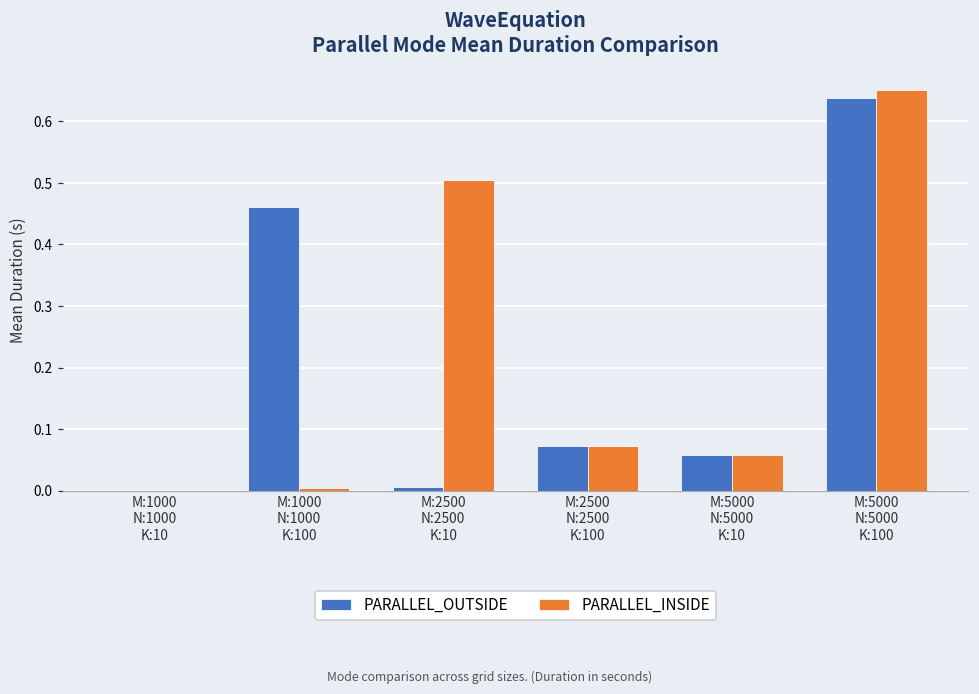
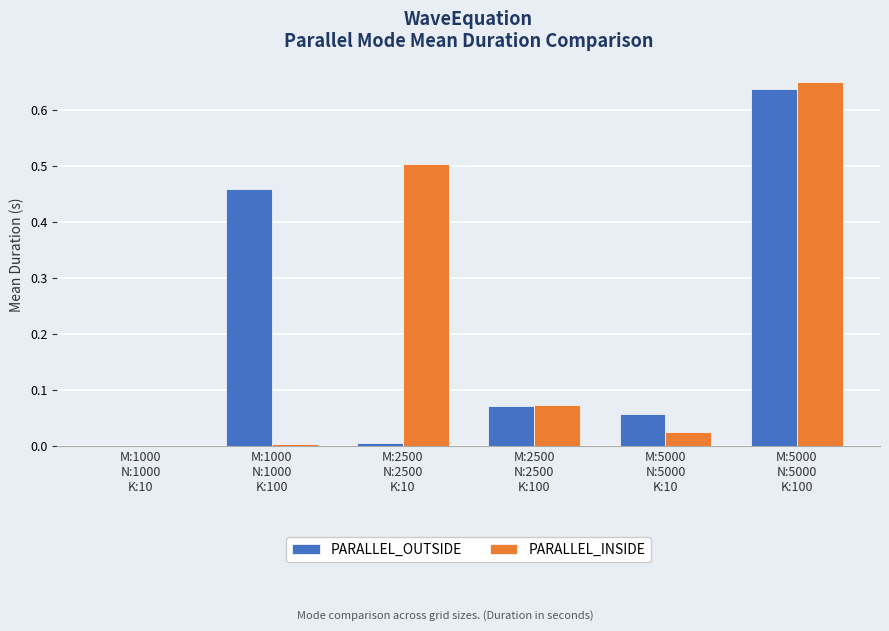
PARALLEL_INSIDE, M:5000 N:5000 K:10: 0.06 -> 0.03
